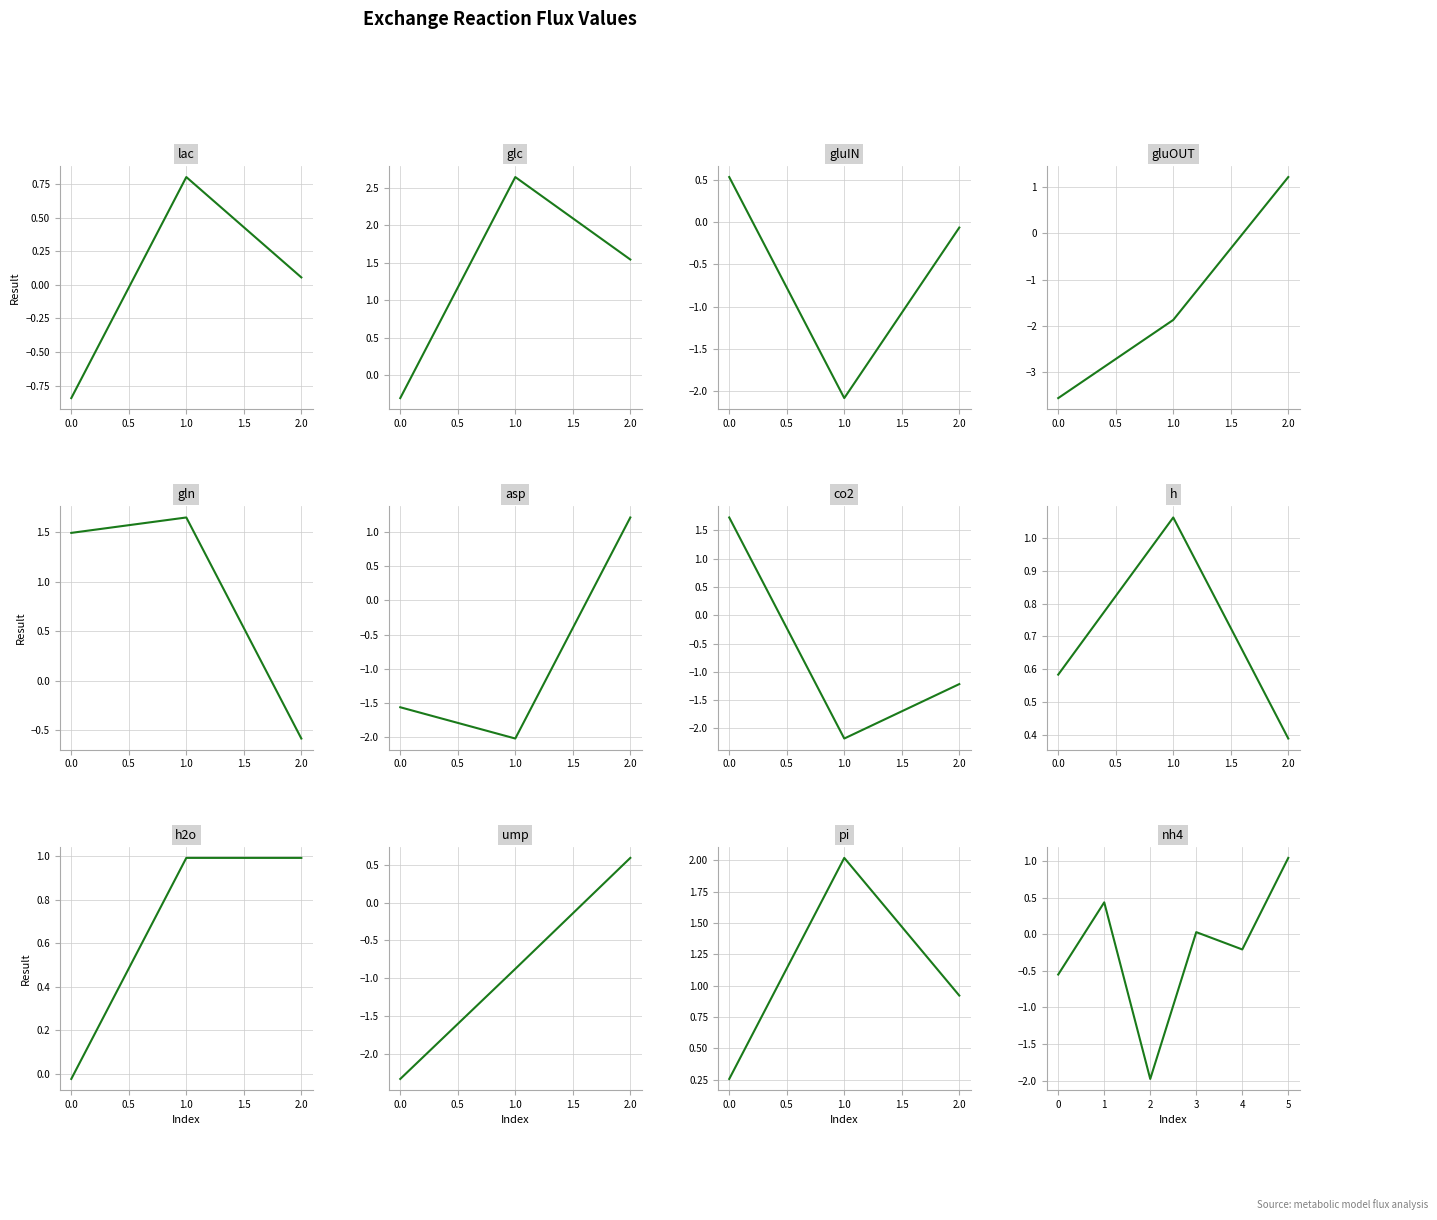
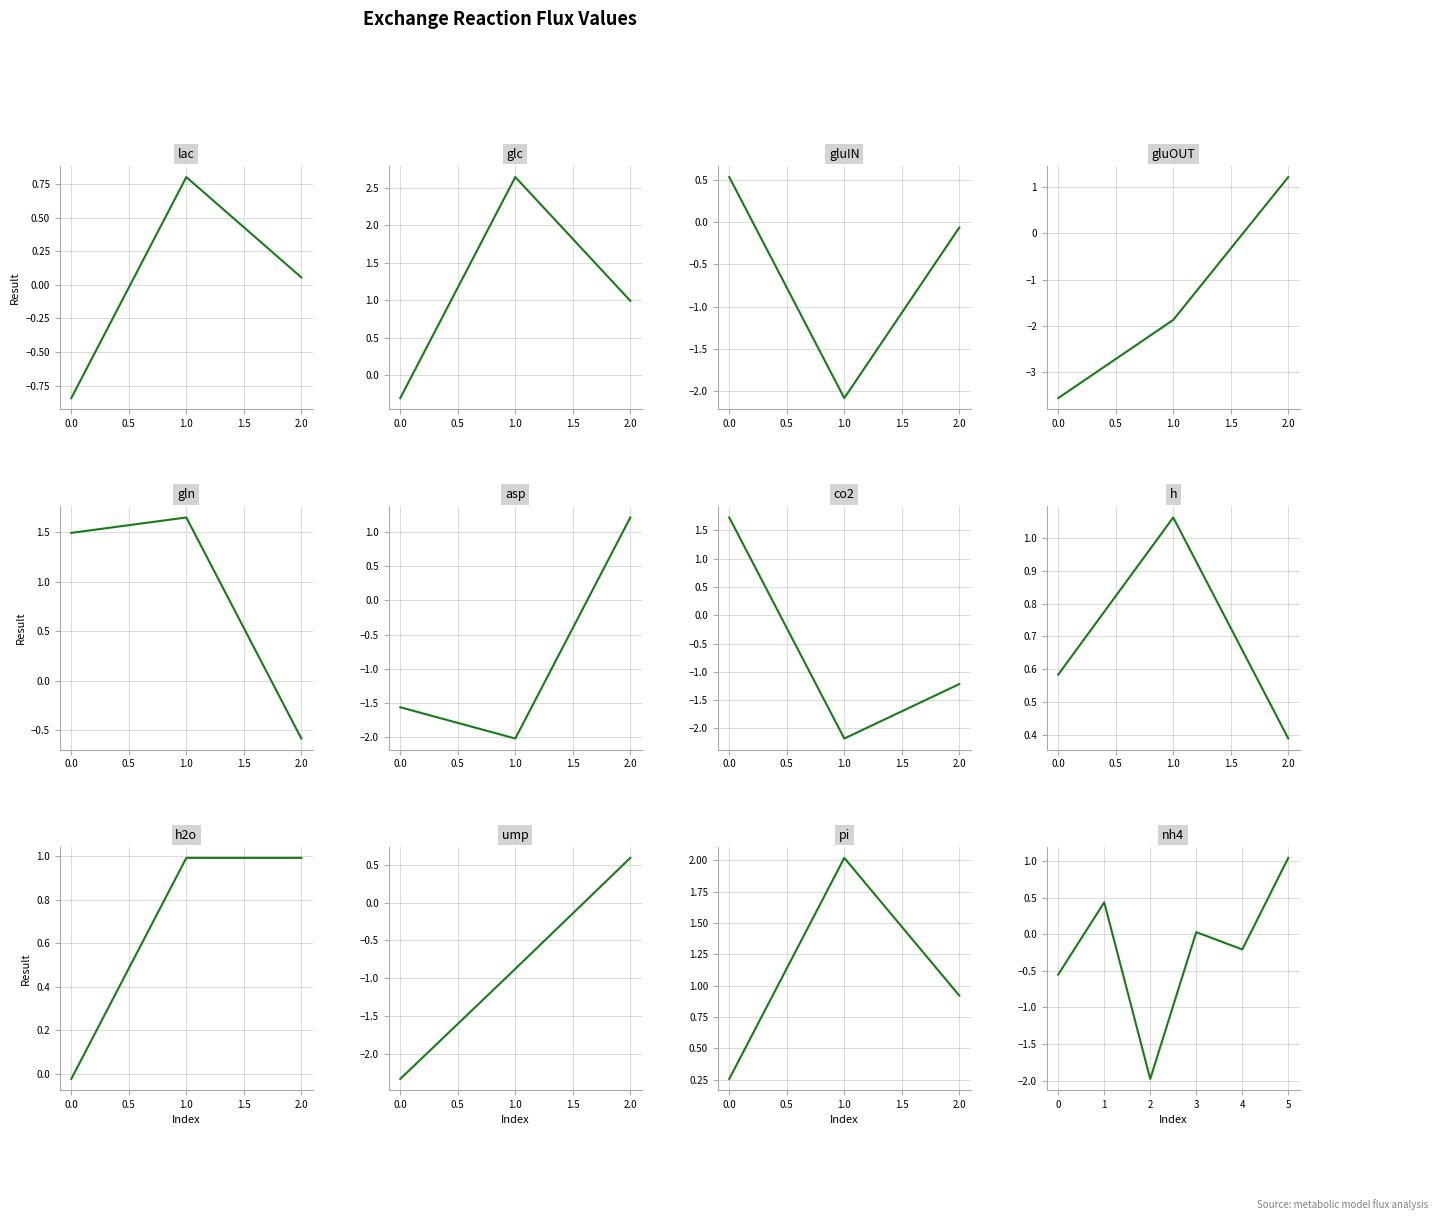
glc, 2.0: 1.5 -> 1.0
